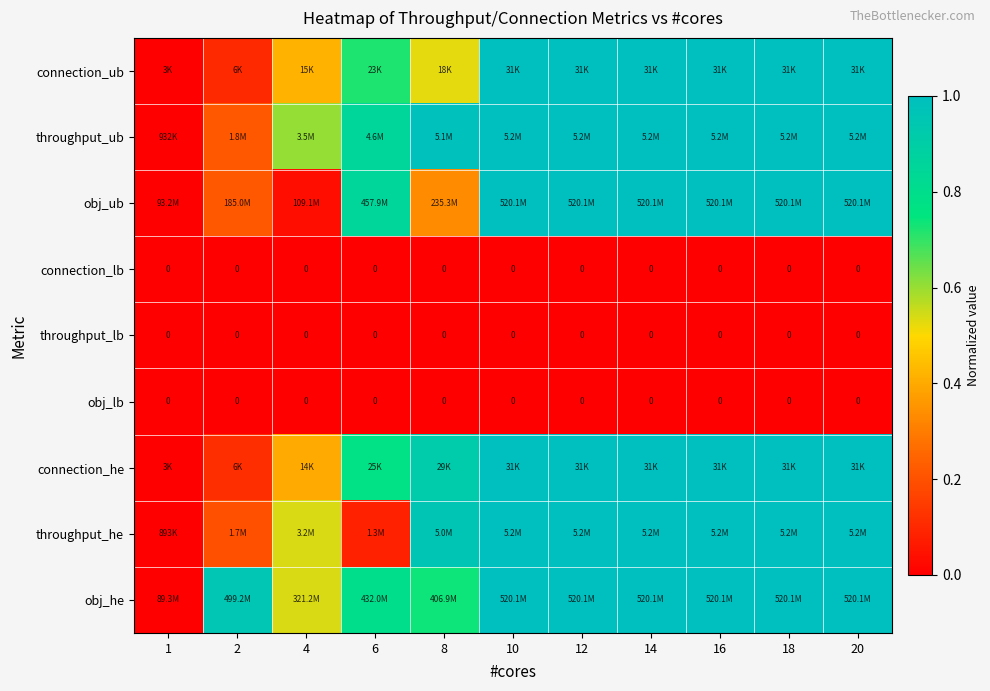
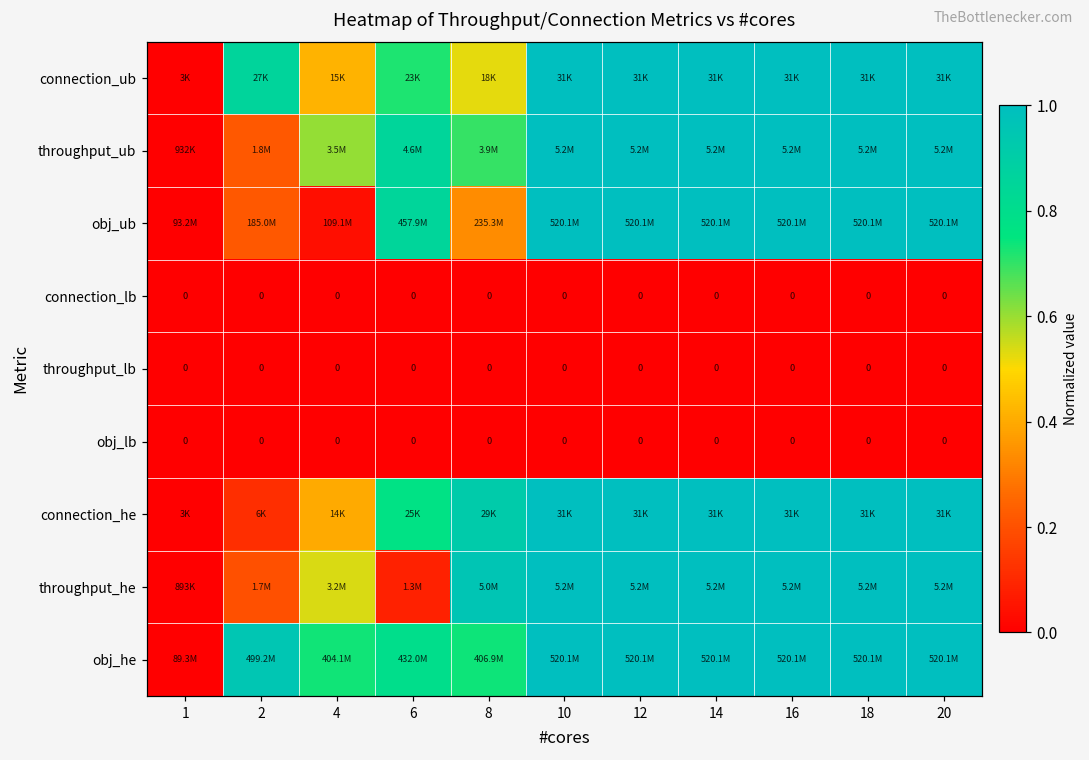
connection_ub, 2: 6K -> 27K
throughput_ub, 8: 5.1M -> 3.9M
obj_he, 4: 321.2M -> 404.1M
